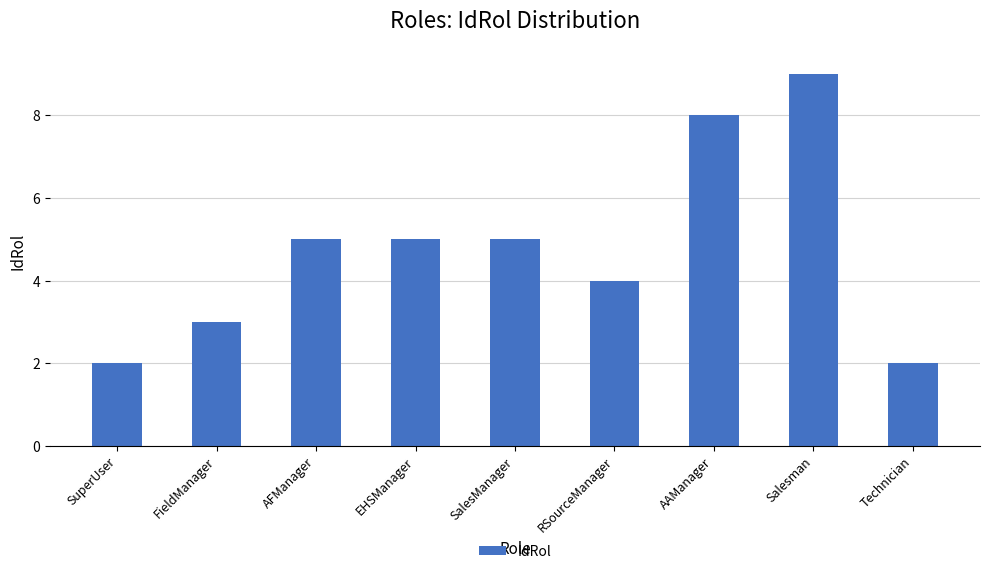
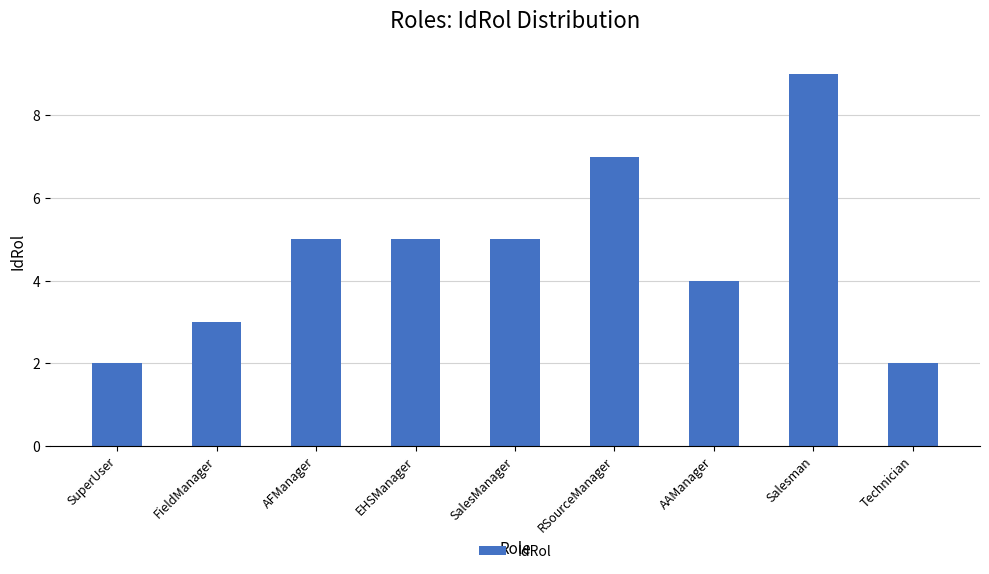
RSourceManager: 4 -> 7
AAManager: 8 -> 4
